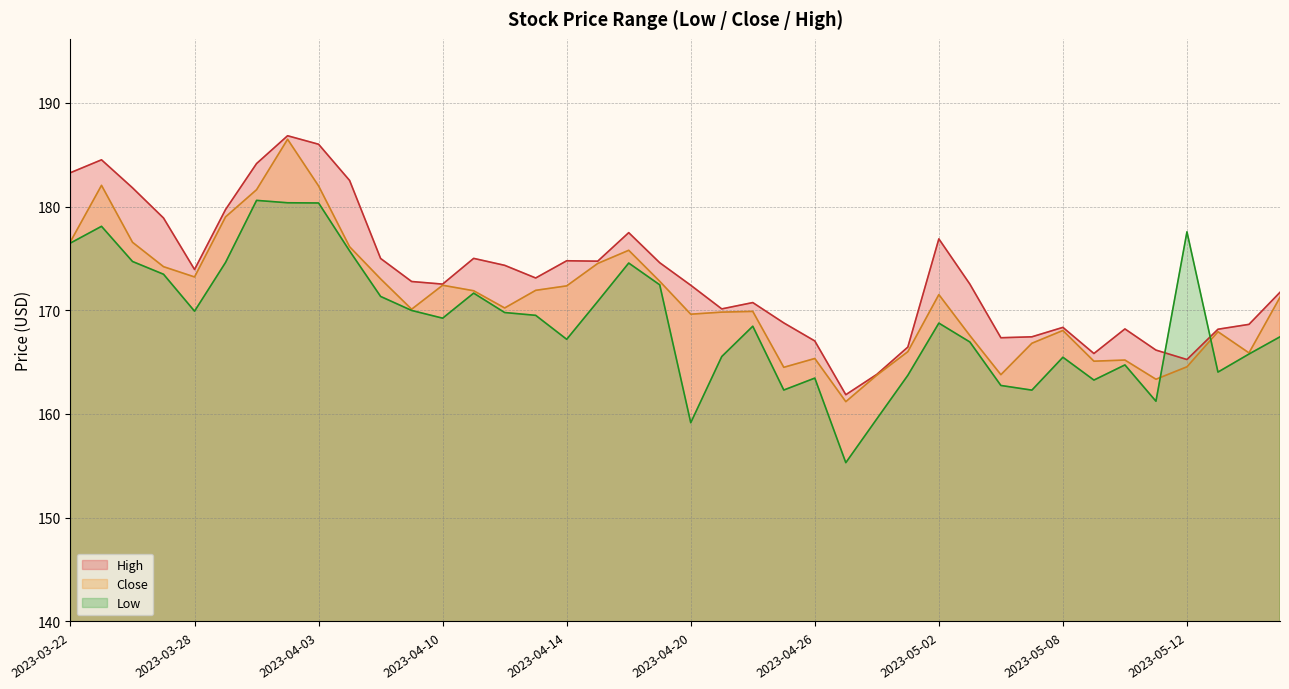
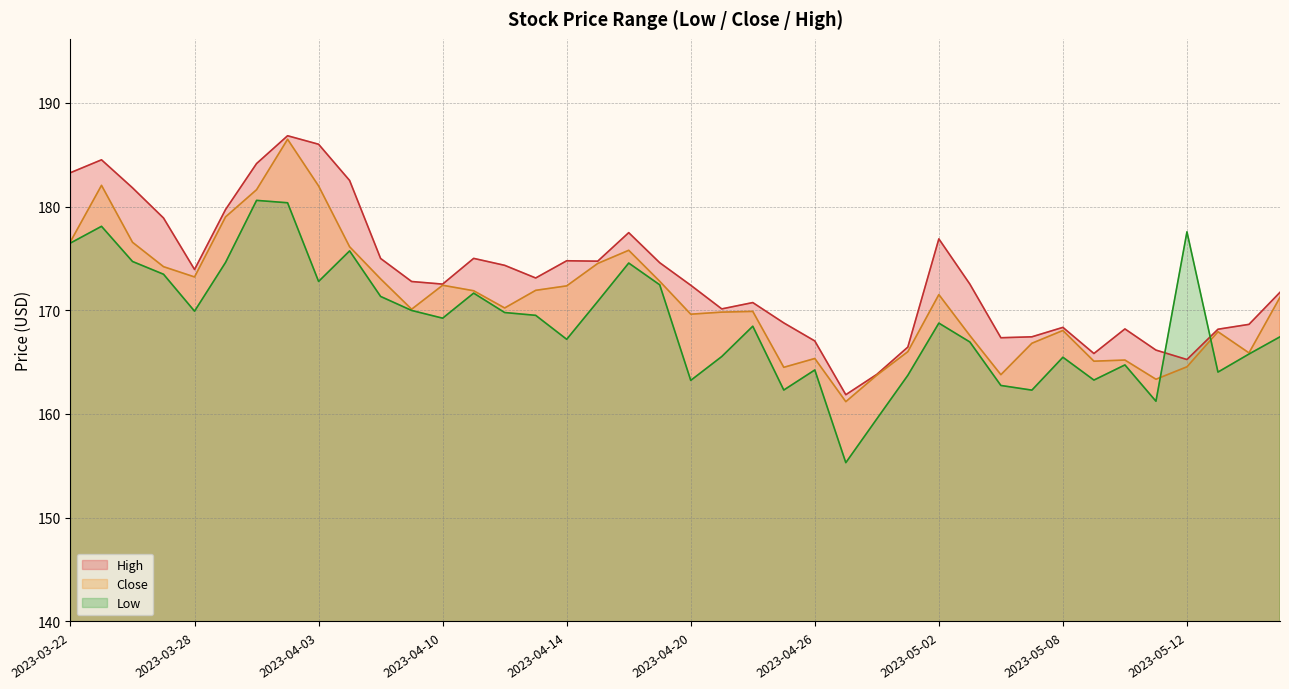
Low, 2023-04-03: 180.3 -> 172.8
Low, 2023-04-20: 159.2 -> 163.2
Low, 2023-04-26: 163.5 -> 164.2
